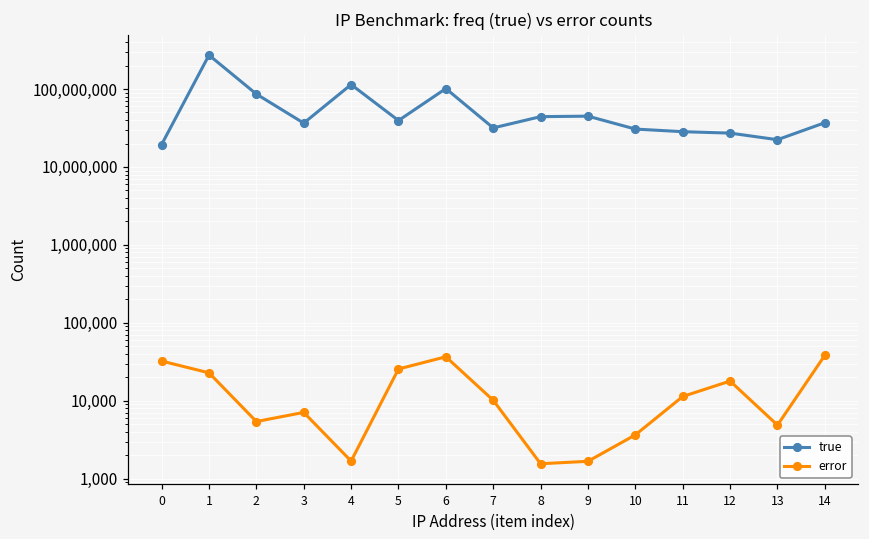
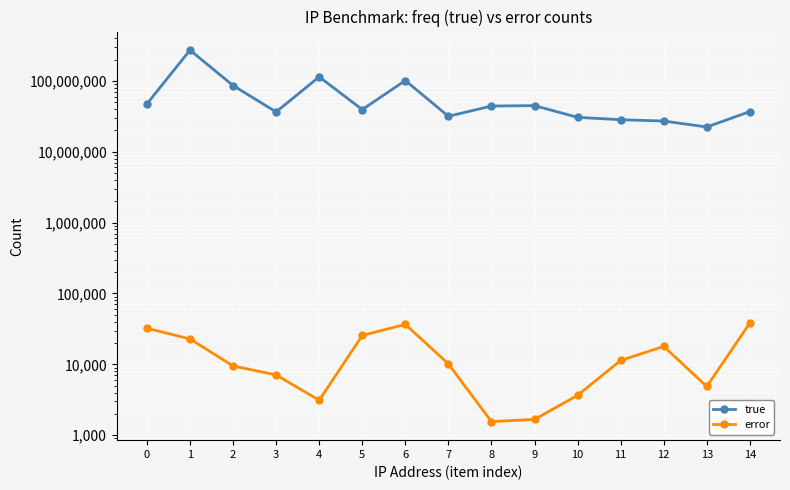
true, 0: 19,000,000 -> 50,000,000
error, 2: 5,000 -> 9,000
error, 4: 1,700 -> 3,000
